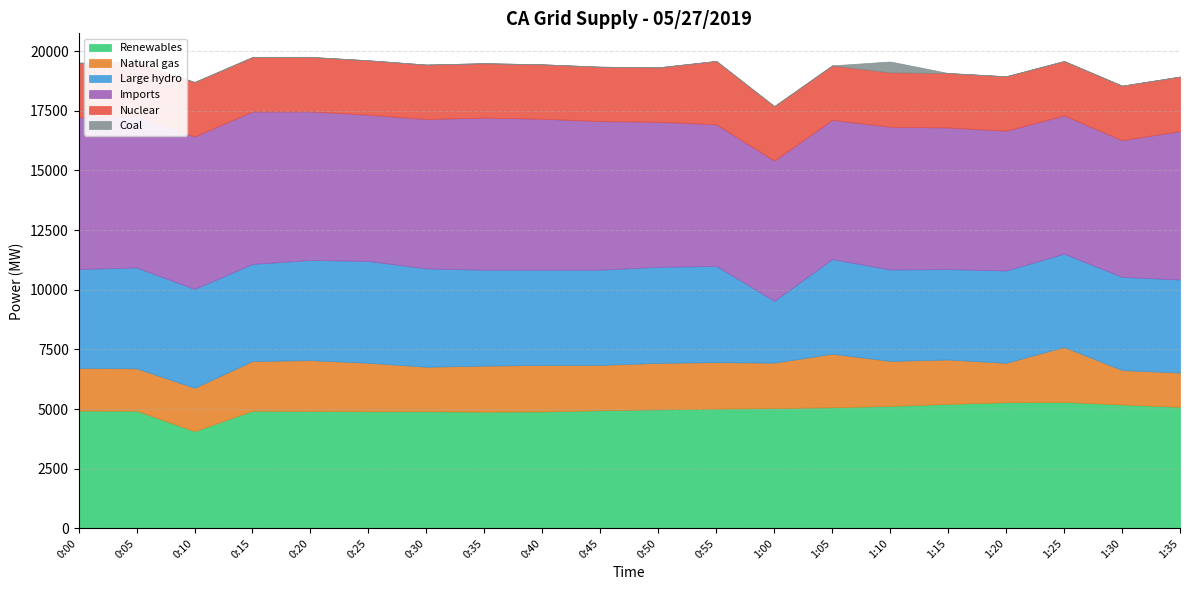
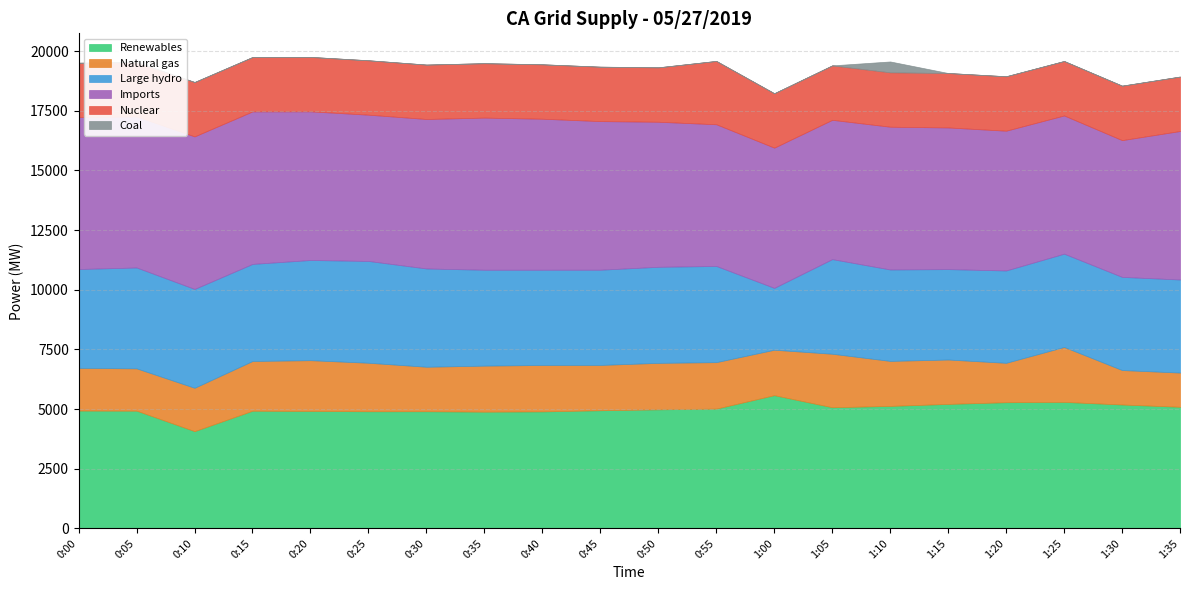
Renewables, 1:00: 5000 -> 5600
